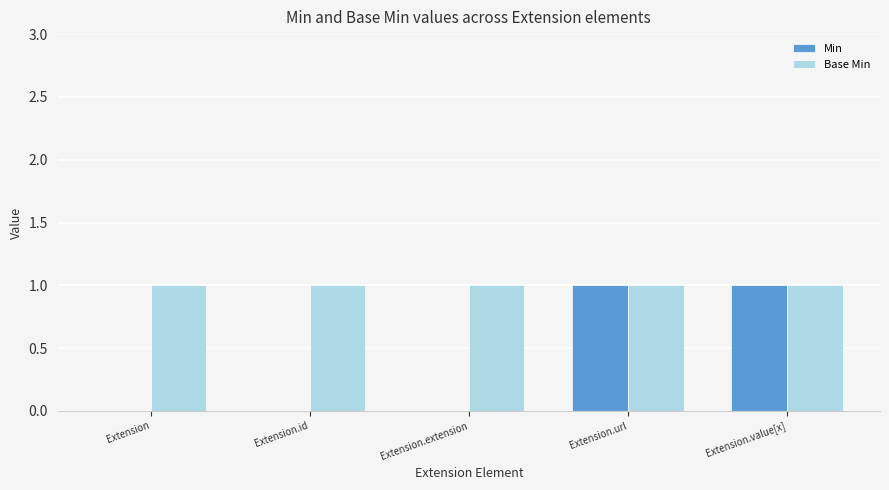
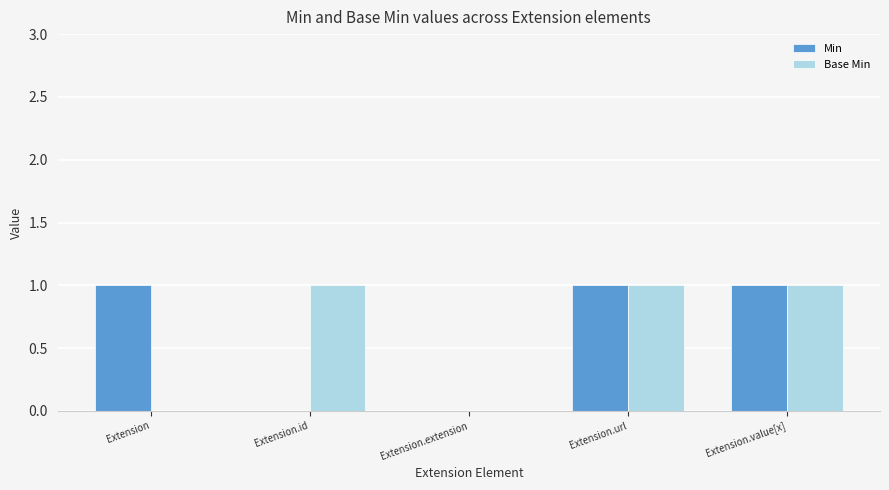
Min, Extension: 0 -> 1
Base Min, Extension: 1 -> 0
Base Min, Extension.extension: 1 -> 0
